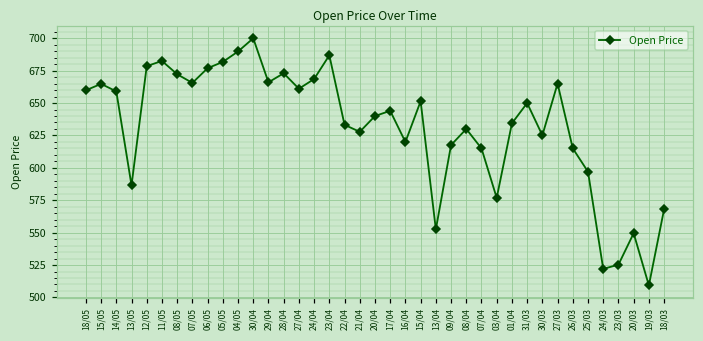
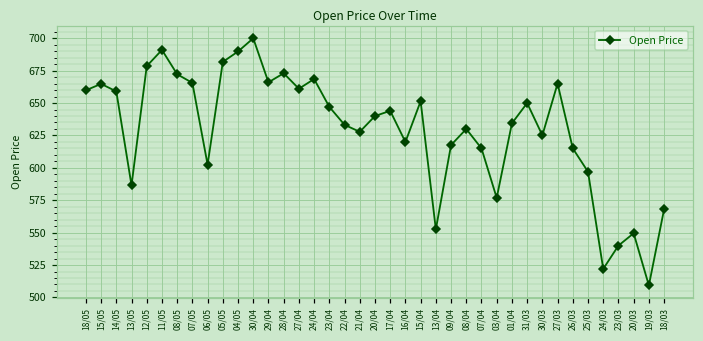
11/05: 683 -> 691
06/05: 677 -> 603
23/04: 687 -> 647
23/03: 525 -> 540
